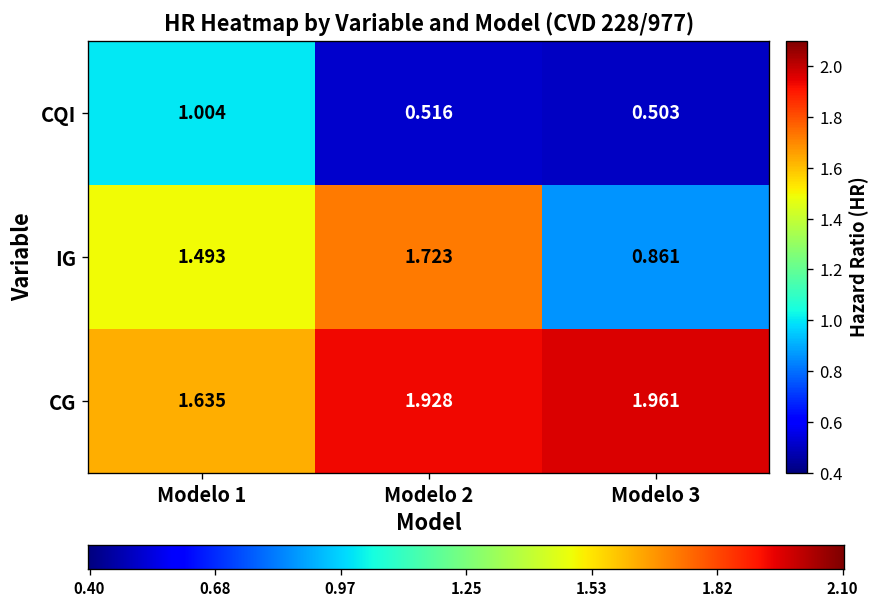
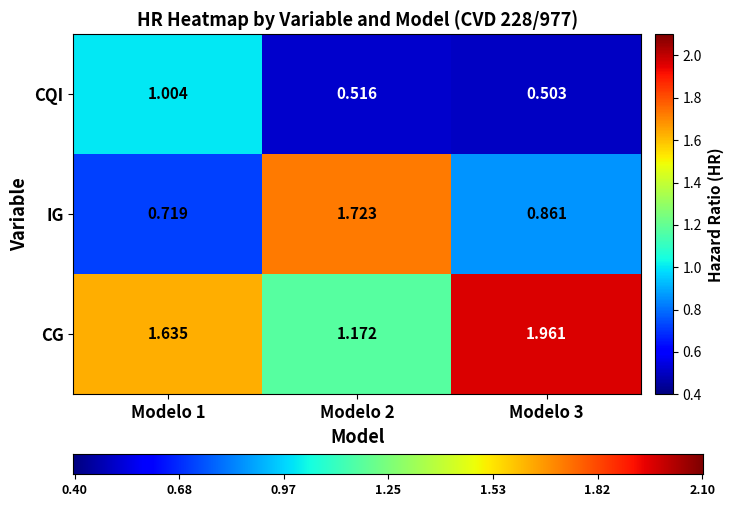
IG, Modelo 1: 1.493 -> 0.719
CG, Modelo 2: 1.928 -> 1.172
